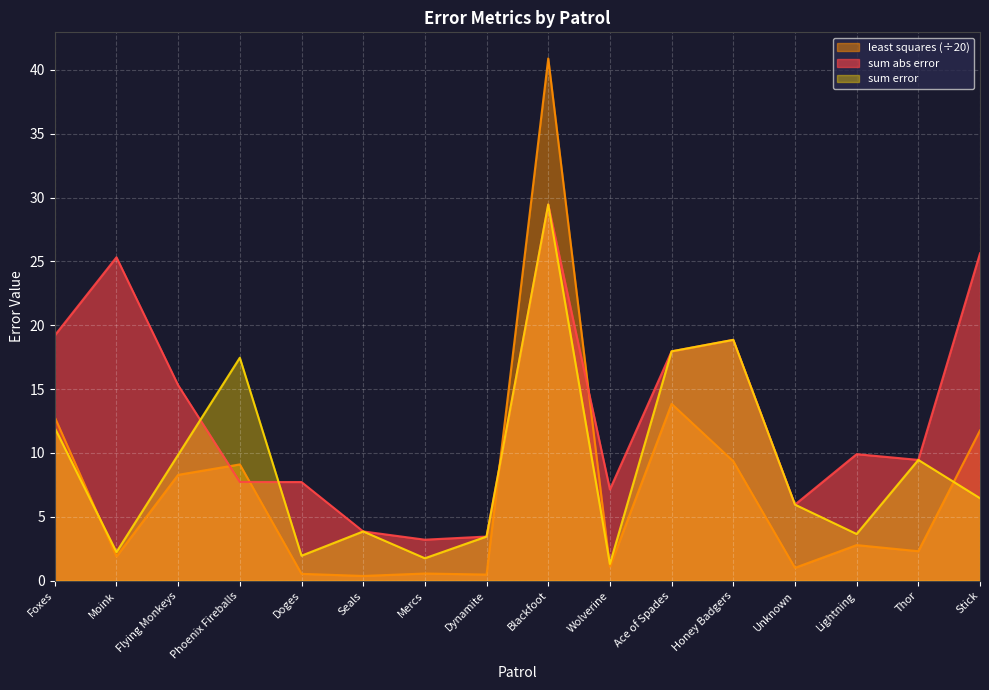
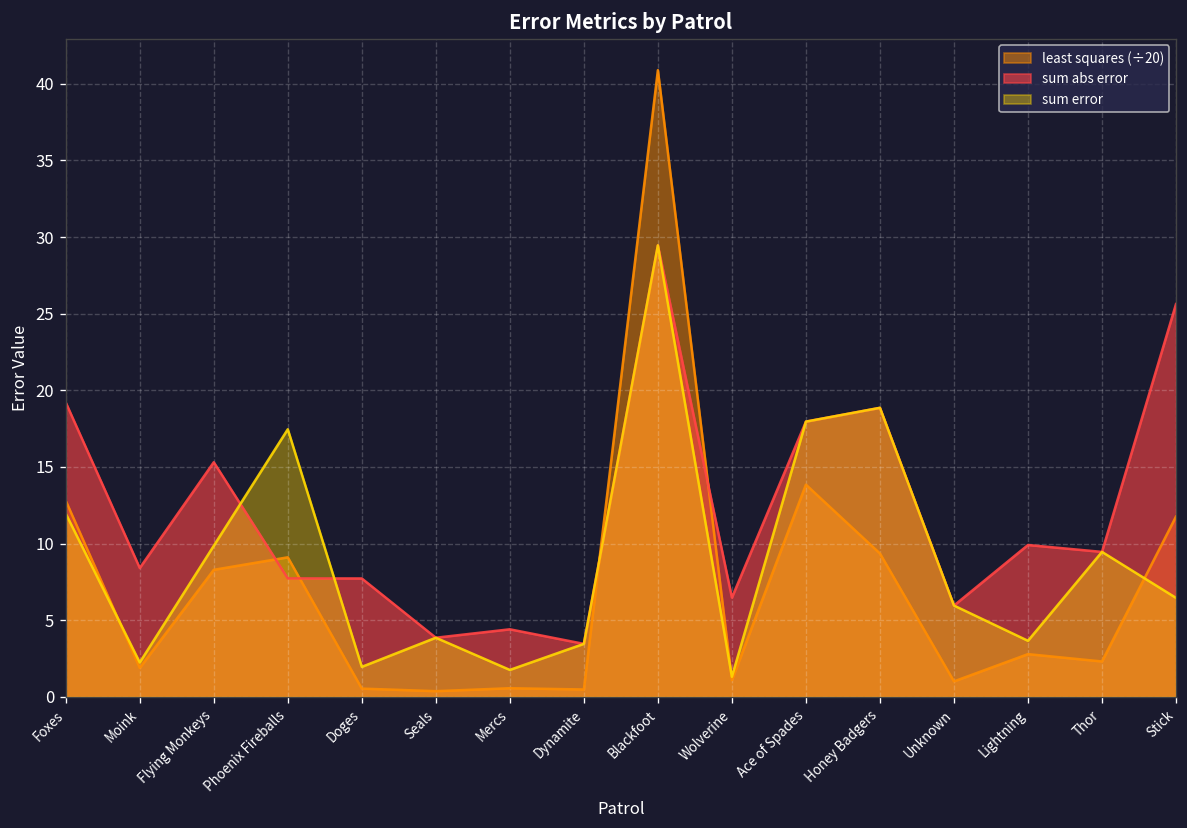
sum abs error, Moink: 25.3 -> 8.4
sum abs error, Mercs: 3.2 -> 4.4
sum abs error, Wolverine: 7.1 -> 6.5
